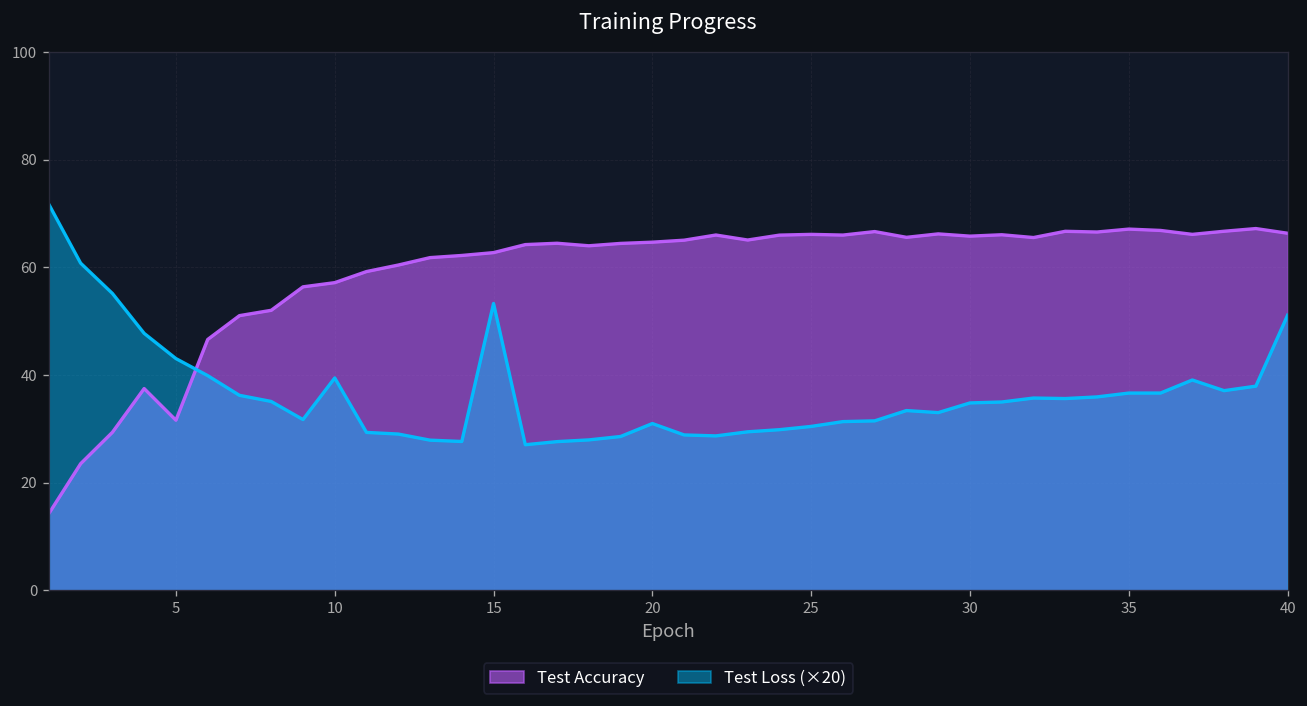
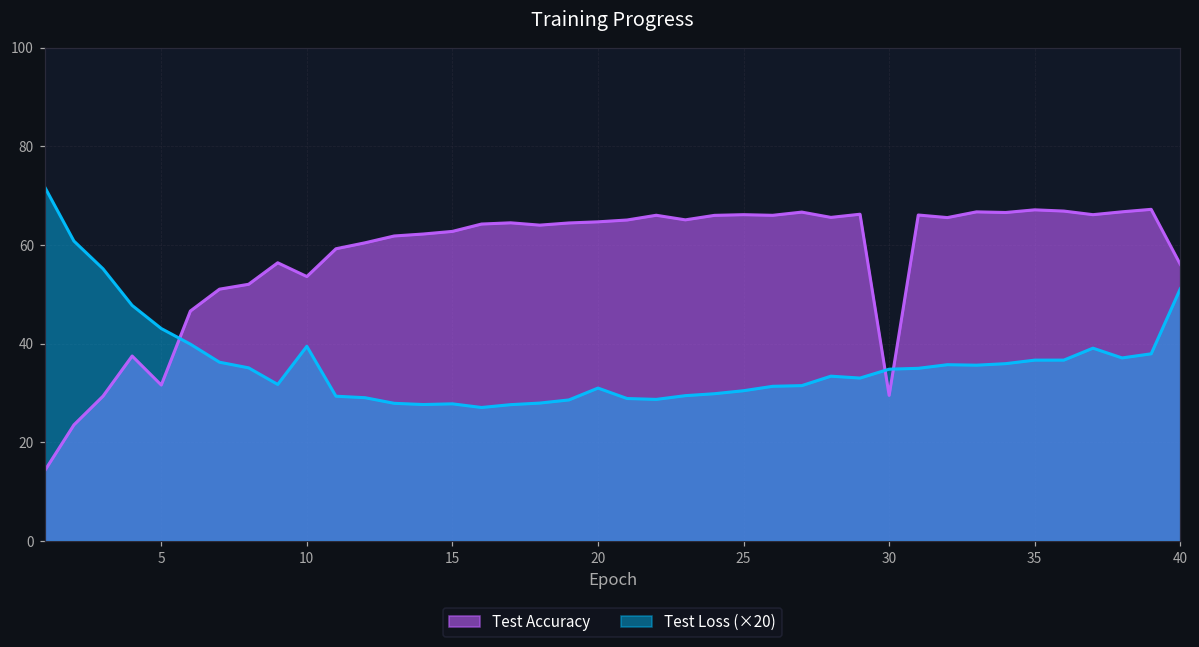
Test Accuracy, 10: 57 -> 54
Test Loss (×20), 15: 53 -> 28
Test Accuracy, 30: 66 -> 30
Test Accuracy, 40: 66 -> 56
